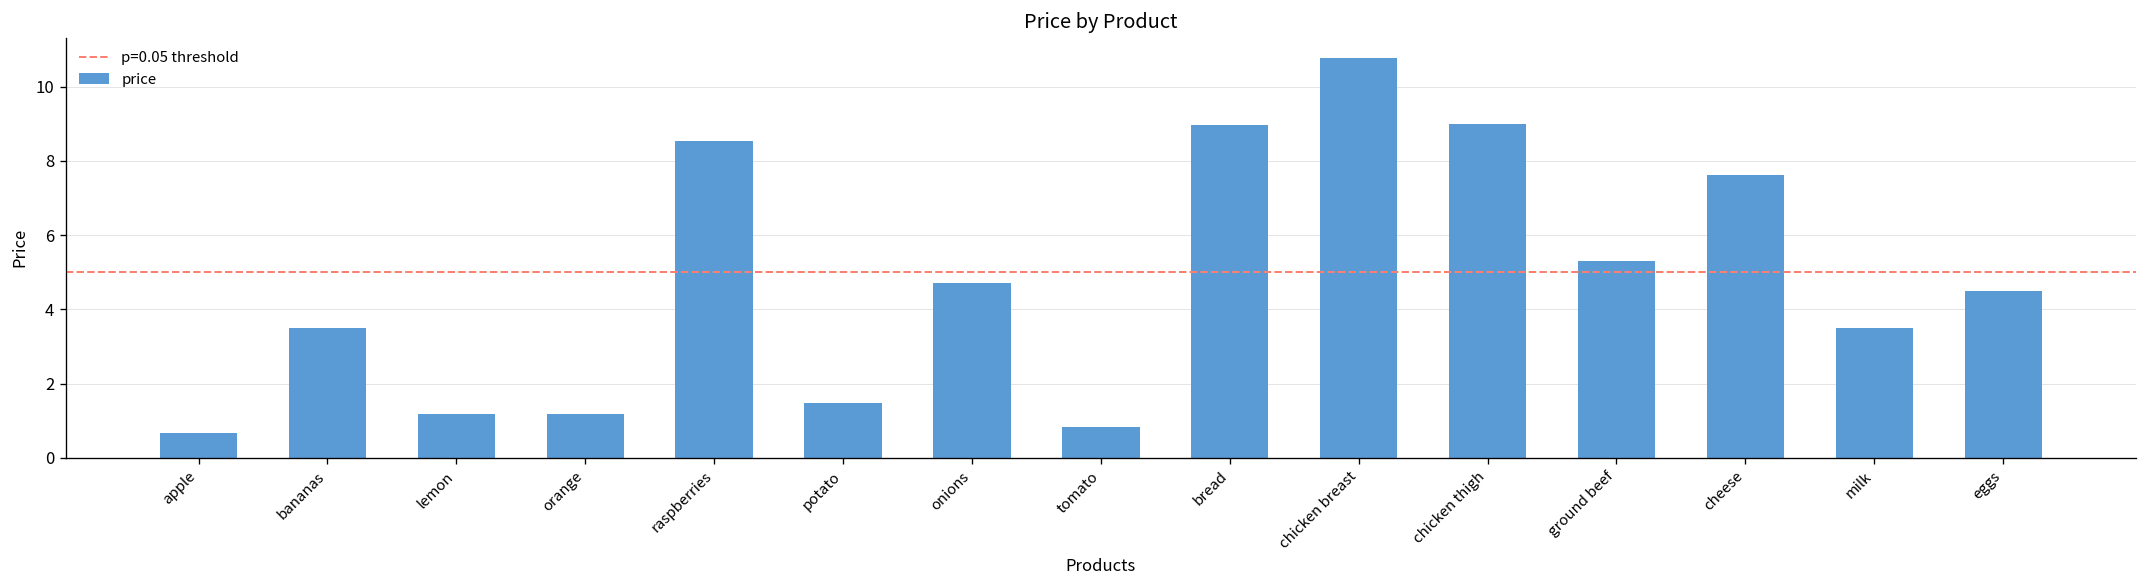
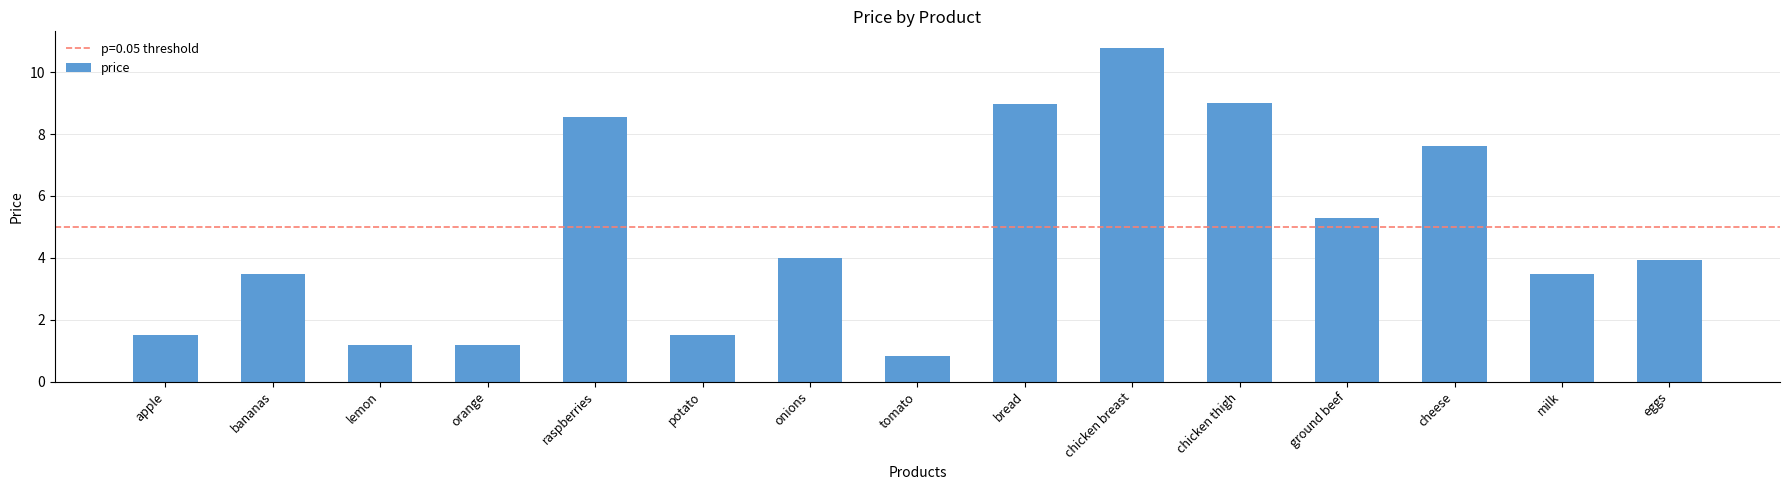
apple: 0.7 -> 1.5
onions: 4.7 -> 4.0
eggs: 4.5 -> 3.9
